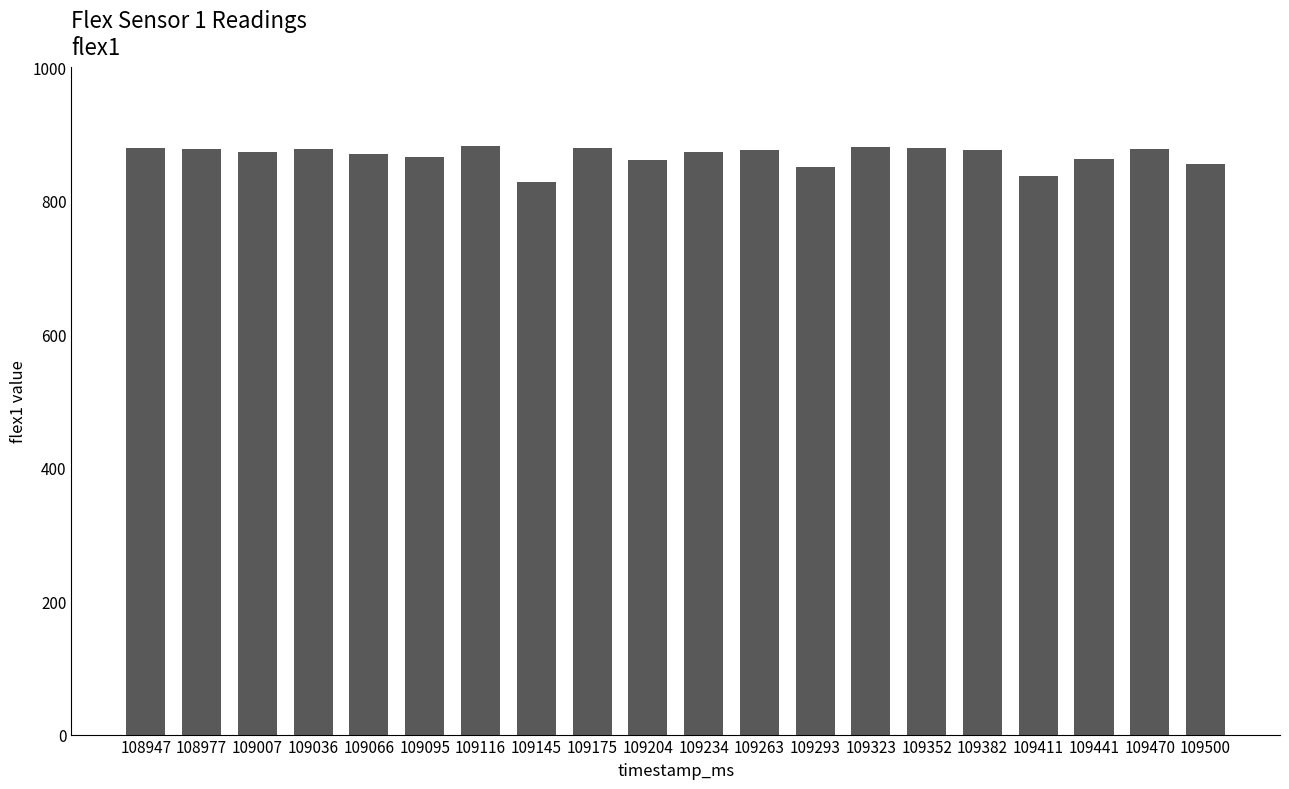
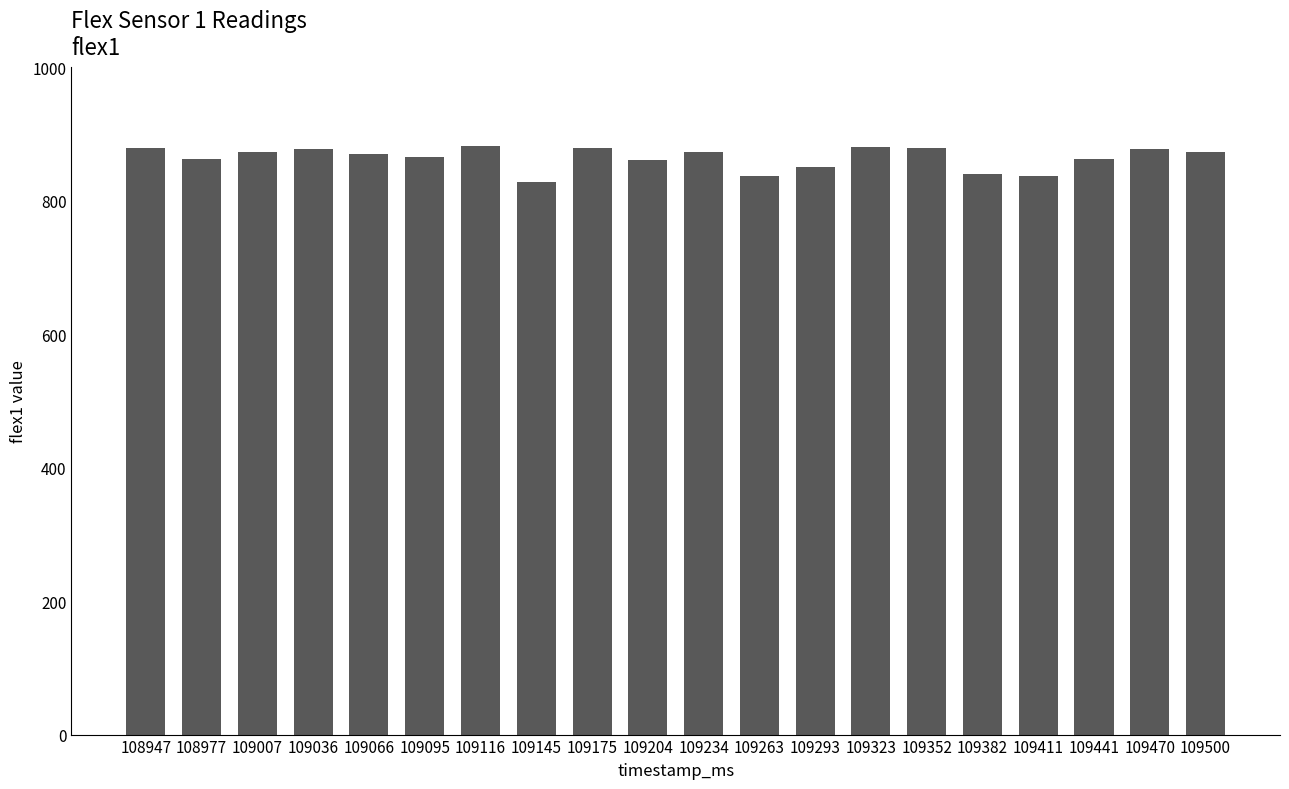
108977: 880 -> 860
109263: 880 -> 840
109382: 880 -> 840
109500: 860 -> 870
